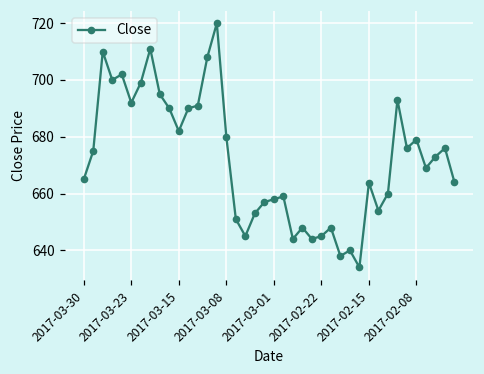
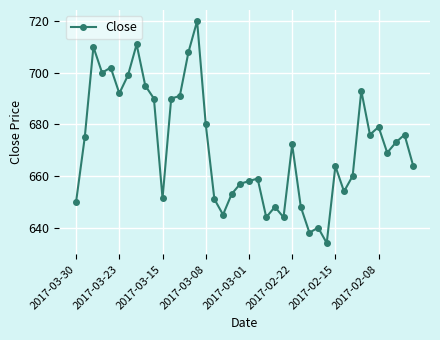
2017-03-30: 665 -> 650
2017-03-15: 682 -> 651
2017-02-22: 645 -> 672
